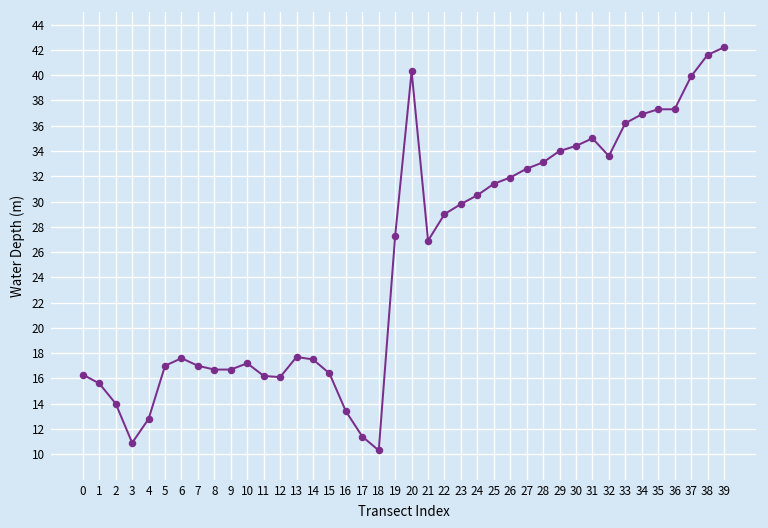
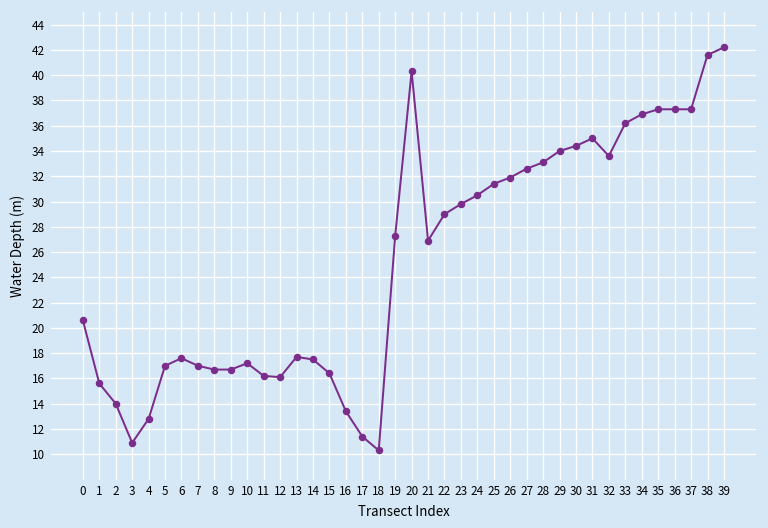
0: 16.3 -> 20.6
37: 39.9 -> 37.3
